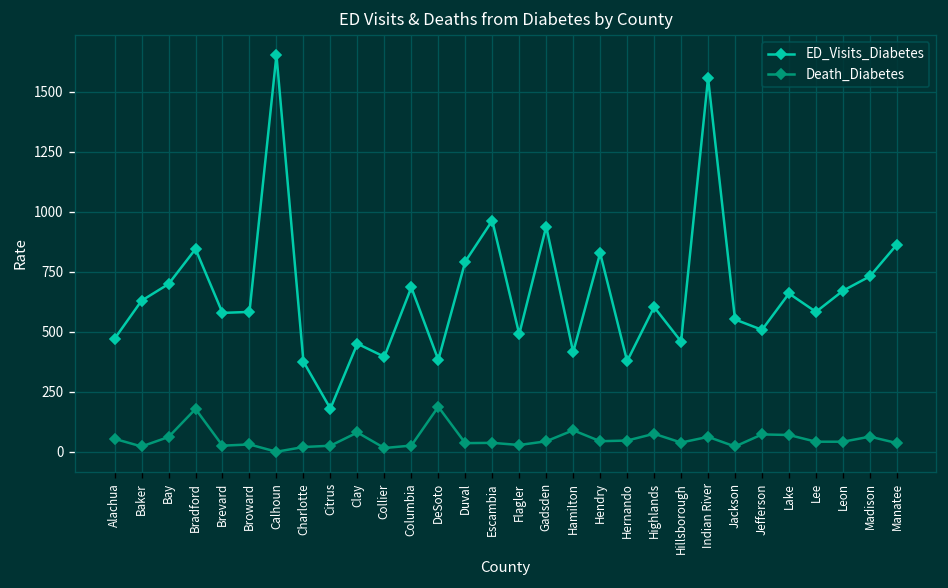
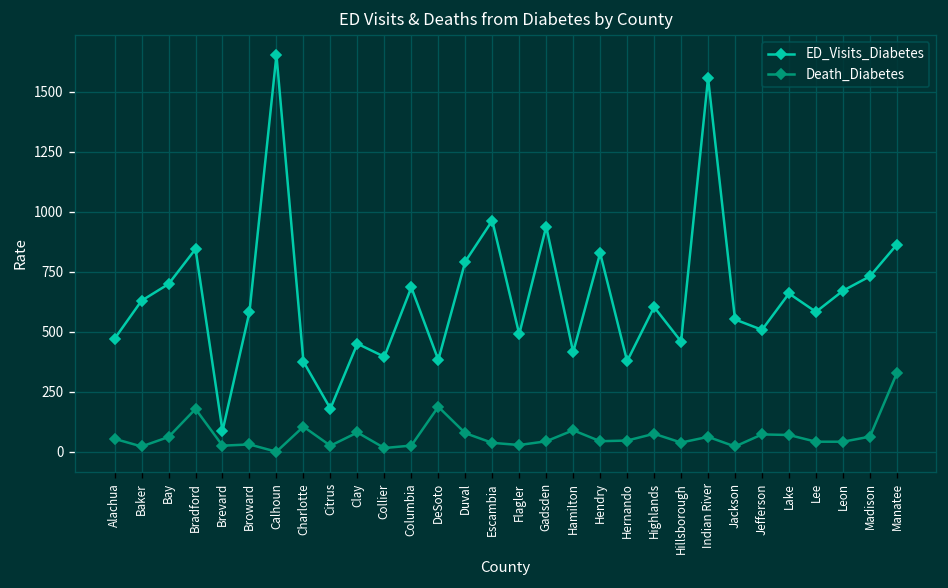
ED_Visits_Diabetes, Brevard: 580 -> 90
Death_Diabetes, Charlotte: 20 -> 100
Death_Diabetes, Duval: 40 -> 80
Death_Diabetes, Manatee: 40 -> 330
